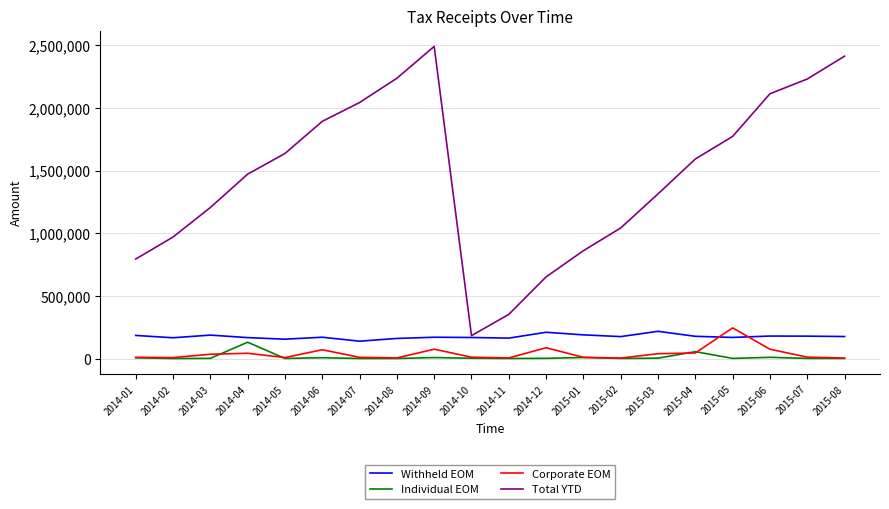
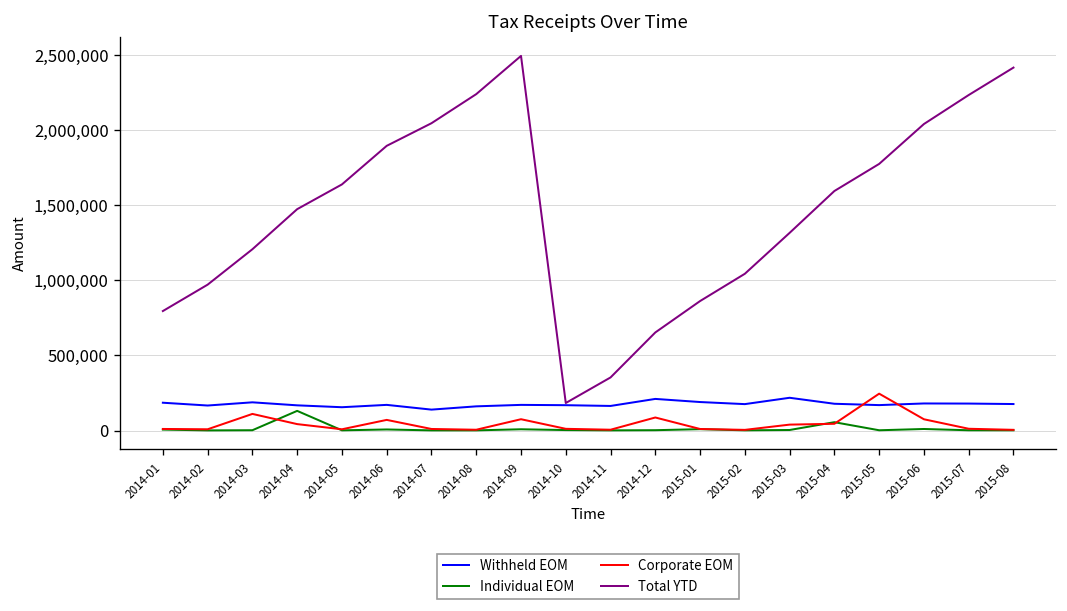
Corporate EOM, 2014-03: 30,000 -> 110,000
Total YTD, 2015-06: 2,110,000 -> 2,040,000
